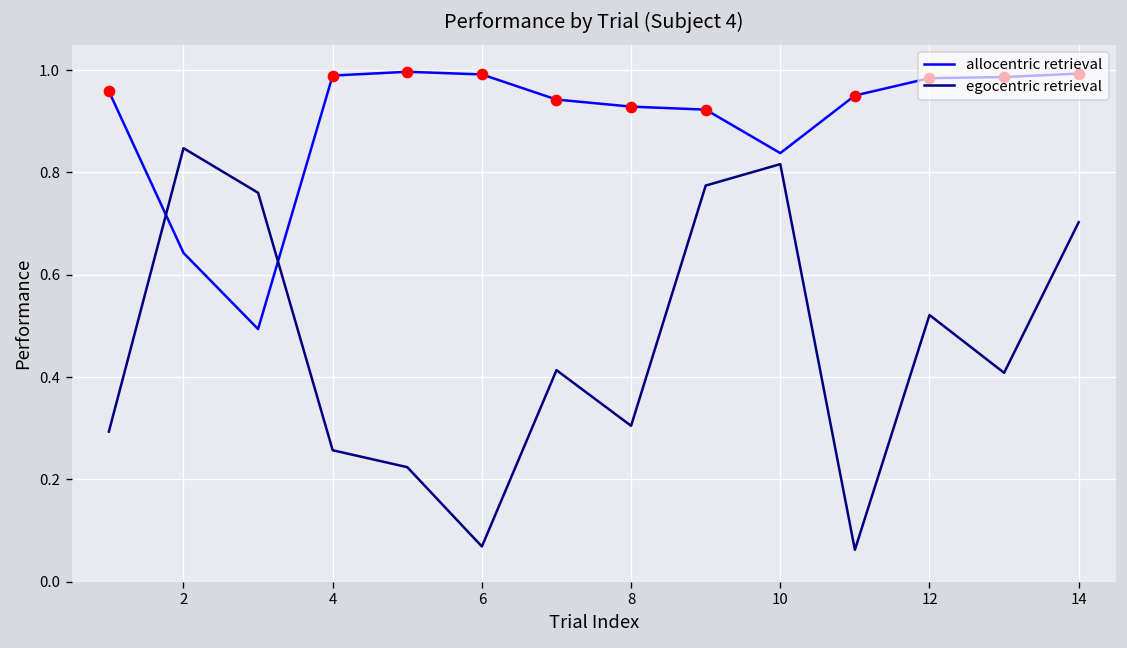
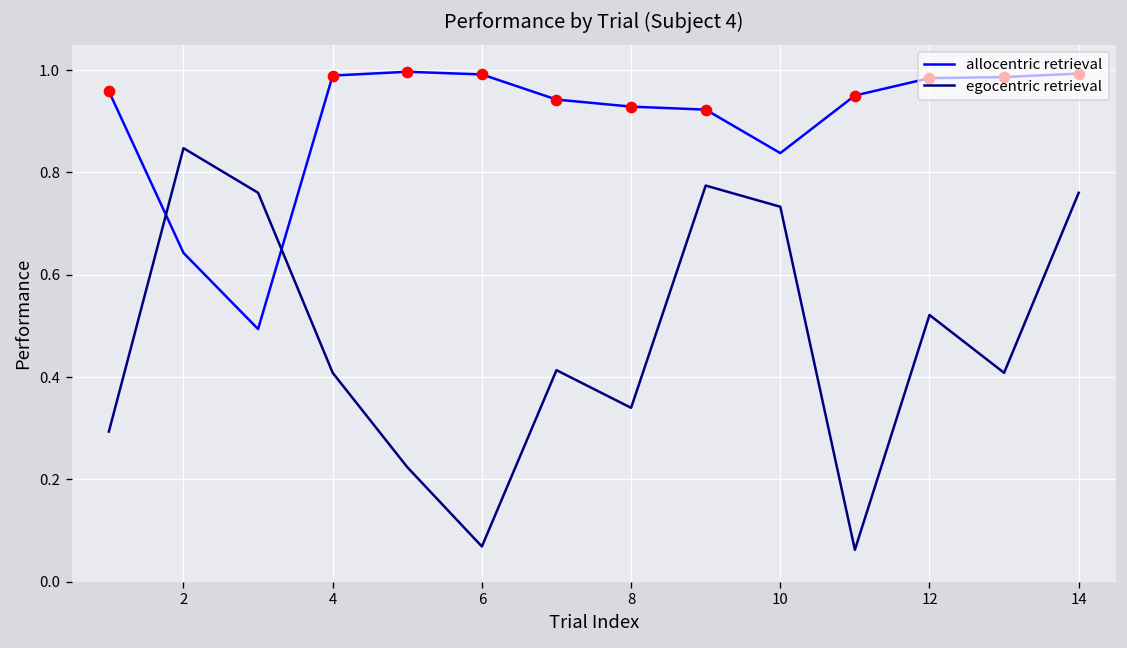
egocentric retrieval, 4: 0.26 -> 0.41
egocentric retrieval, 8: 0.30 -> 0.34
egocentric retrieval, 10: 0.82 -> 0.73
egocentric retrieval, 14: 0.70 -> 0.76
